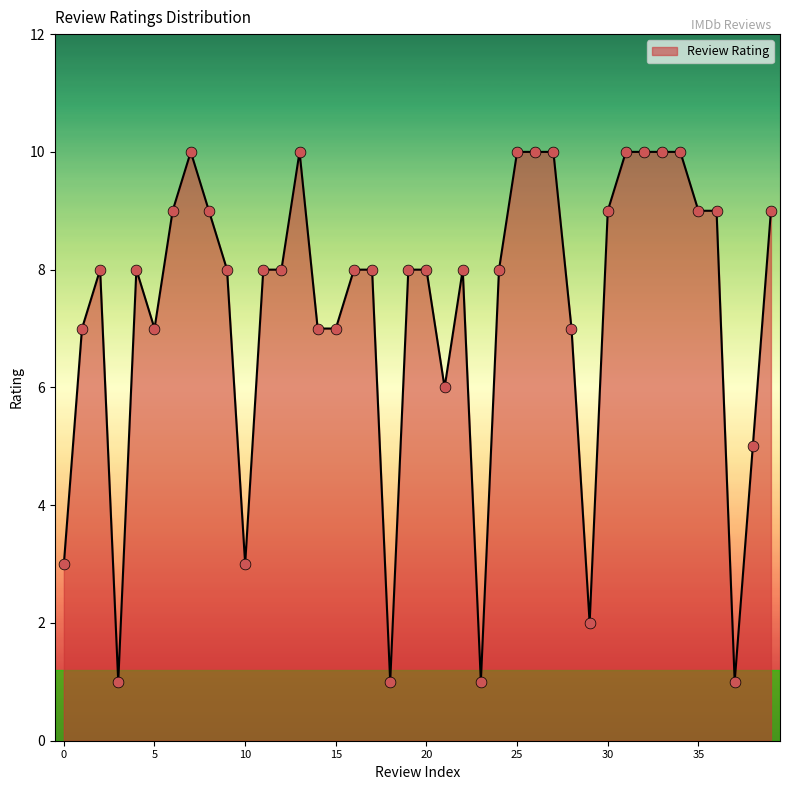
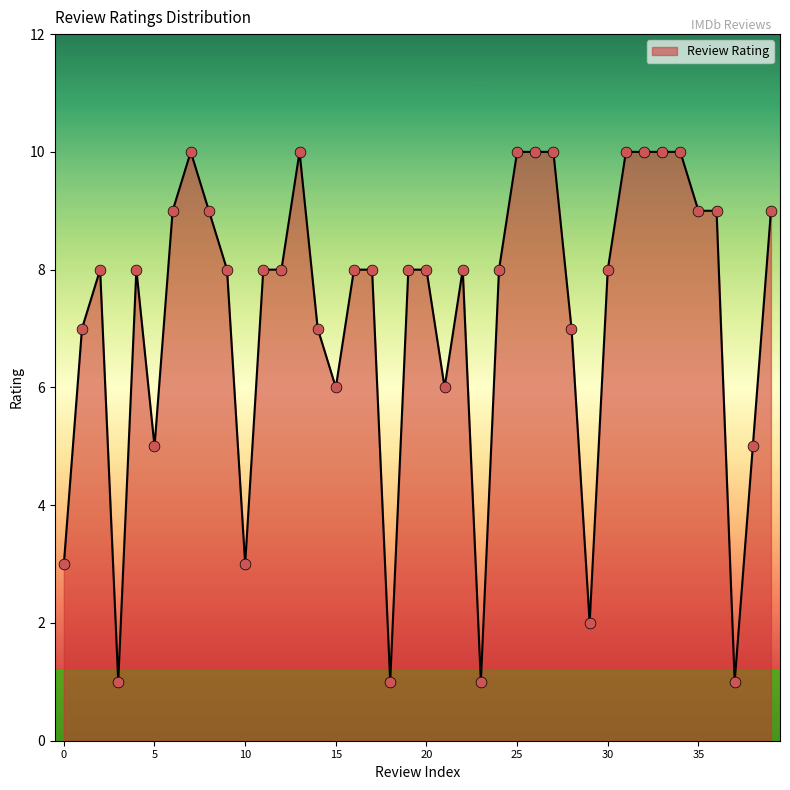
5: 7 -> 5
15: 7 -> 6
30: 9 -> 8
